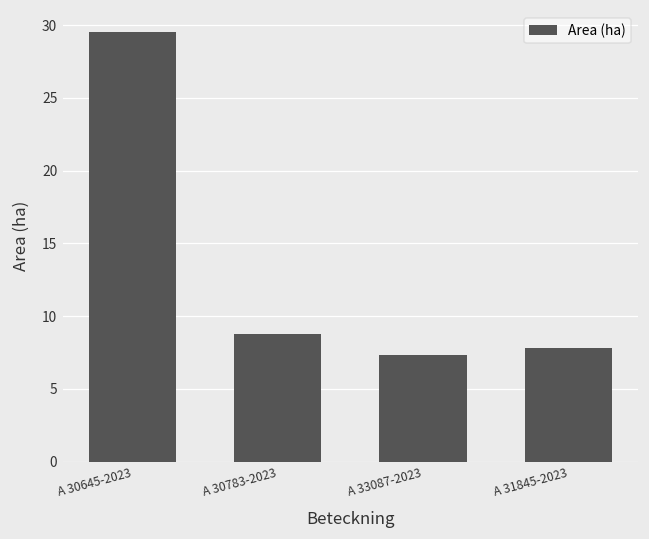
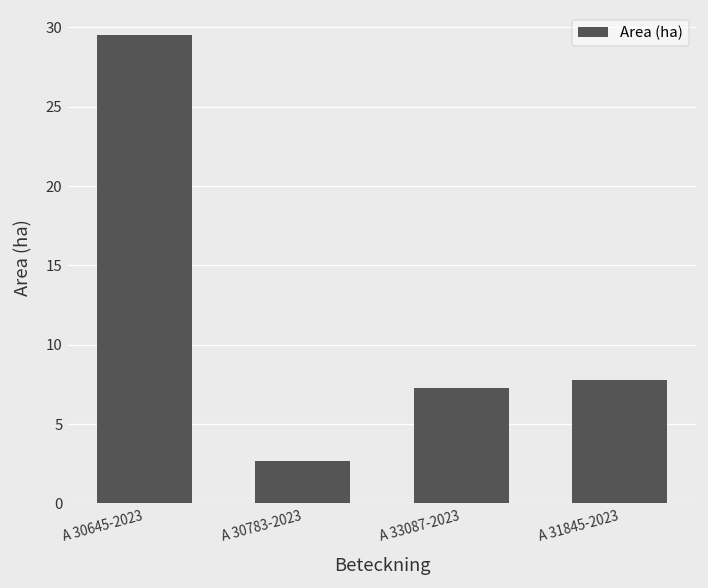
A 30783-2023: 8.8 -> 2.7
